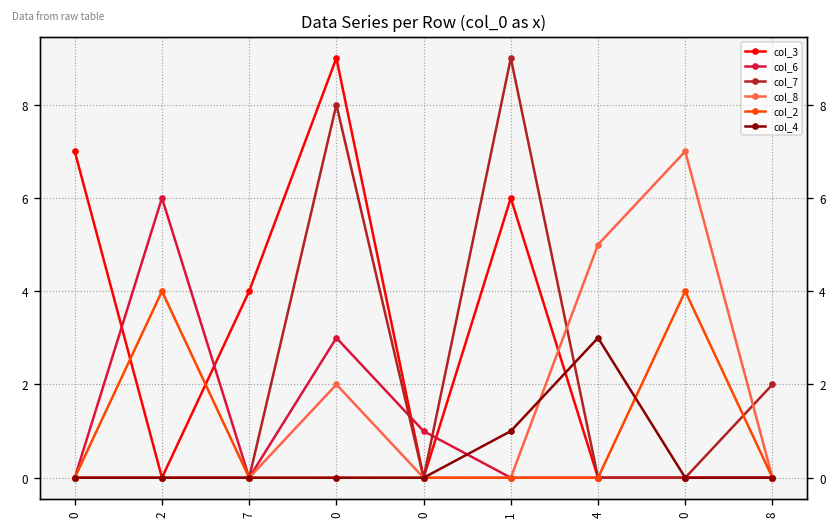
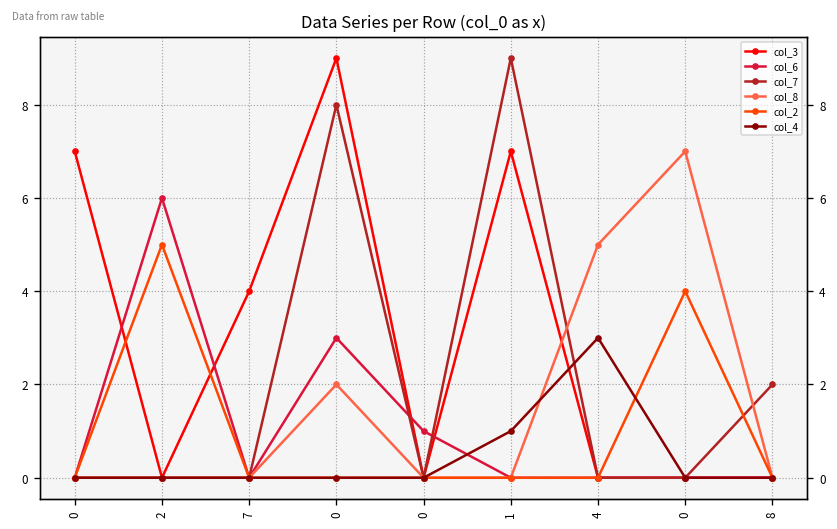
col_2, 2: 4 -> 5
col_3, 1: 6 -> 7
